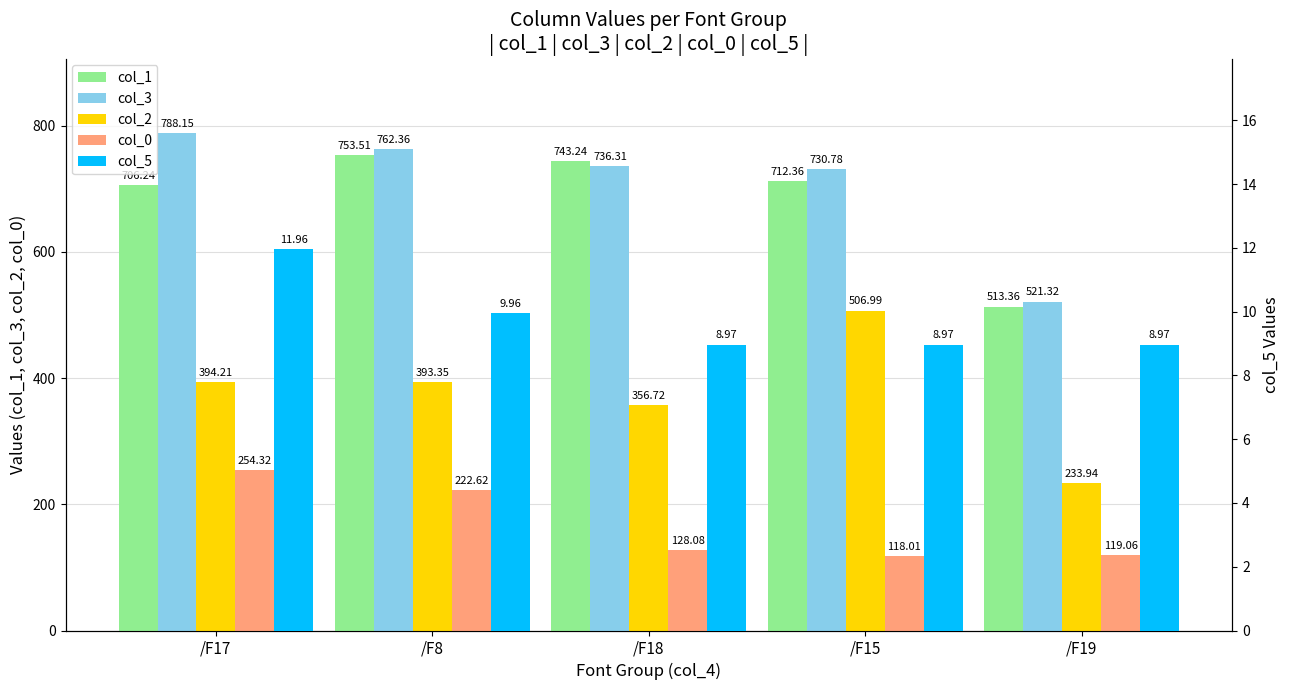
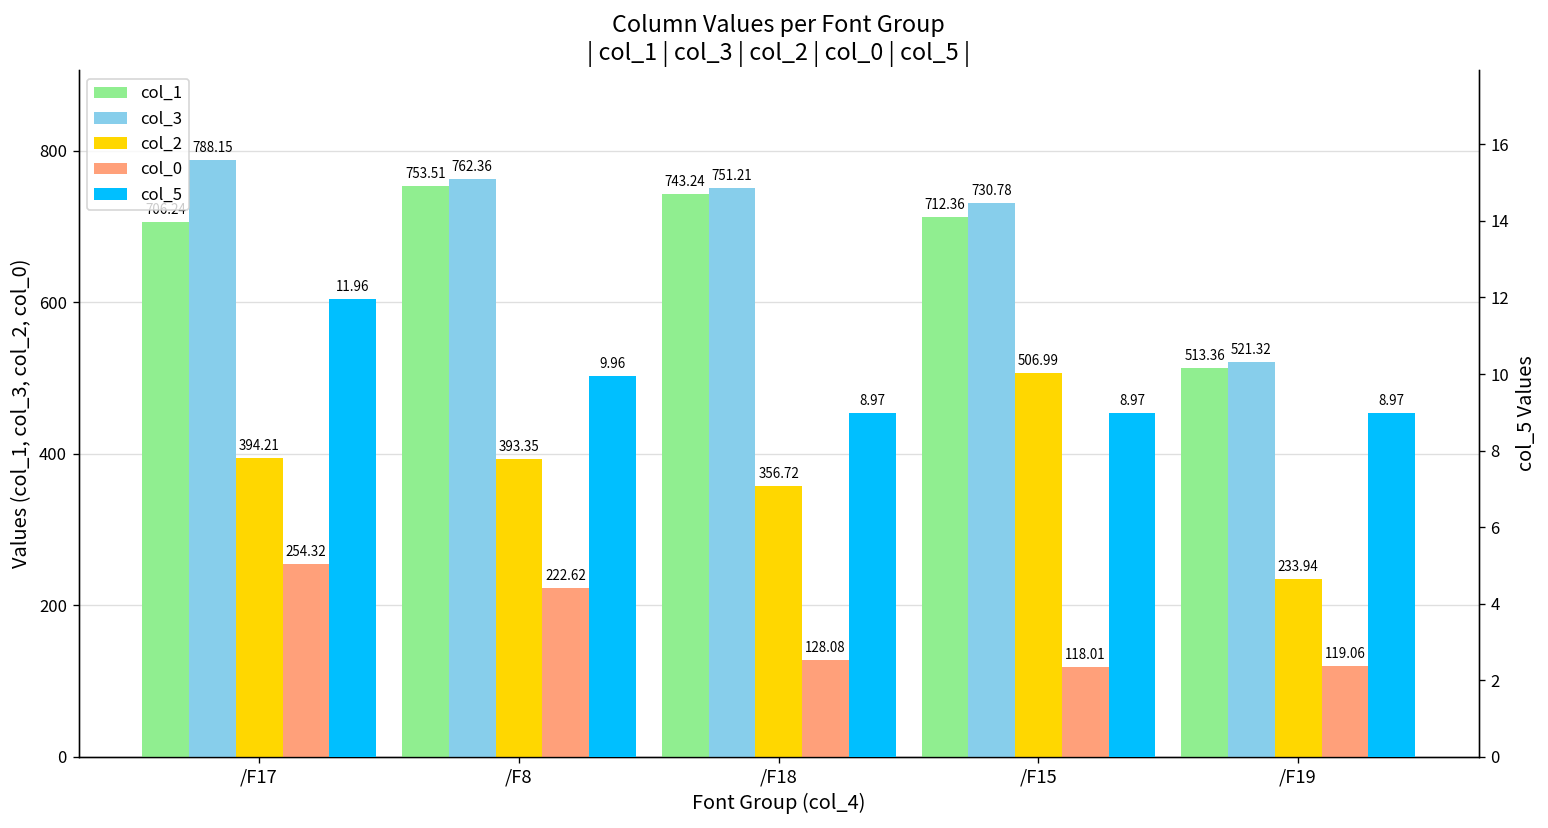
col_3, /F18: 736.31 -> 751.21
